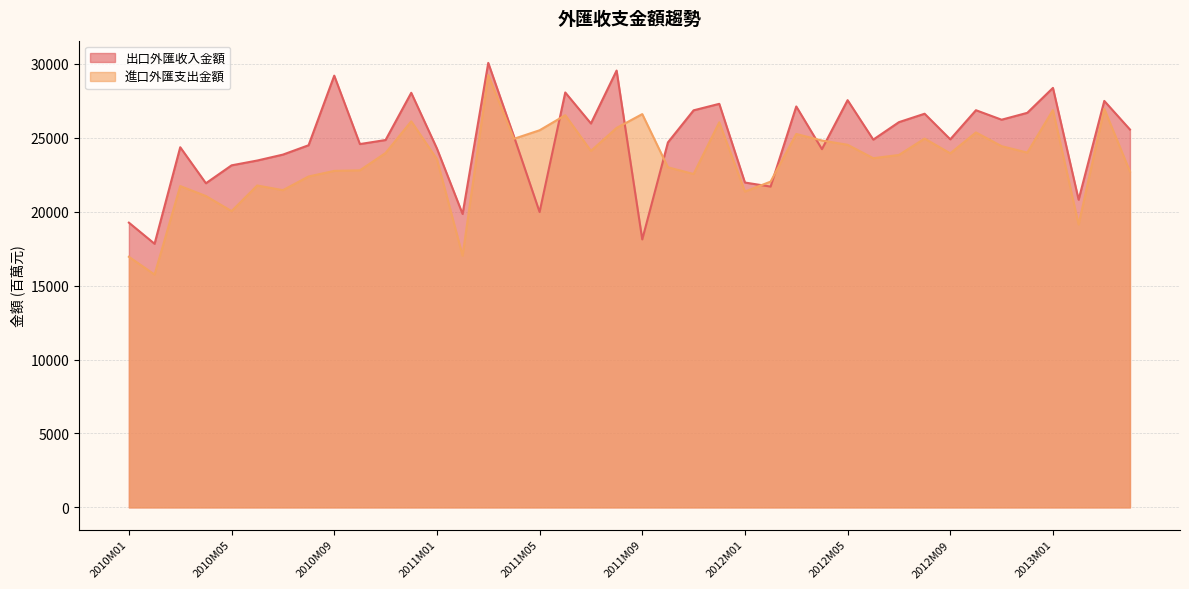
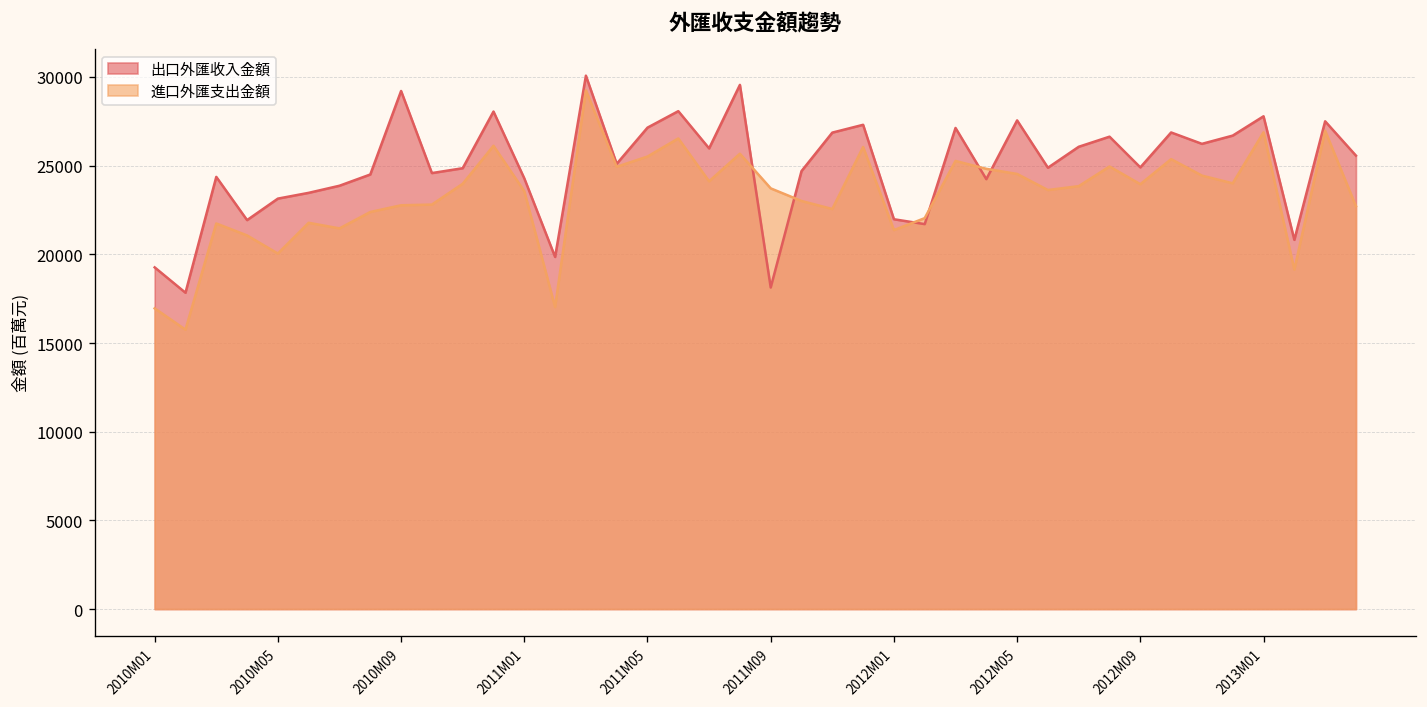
出口外匯收入金額, 2011M05: 20000 -> 27100
進口外匯支出金額, 2011M09: 26600 -> 23700
出口外匯收入金額, 2013M01: 28400 -> 27800
